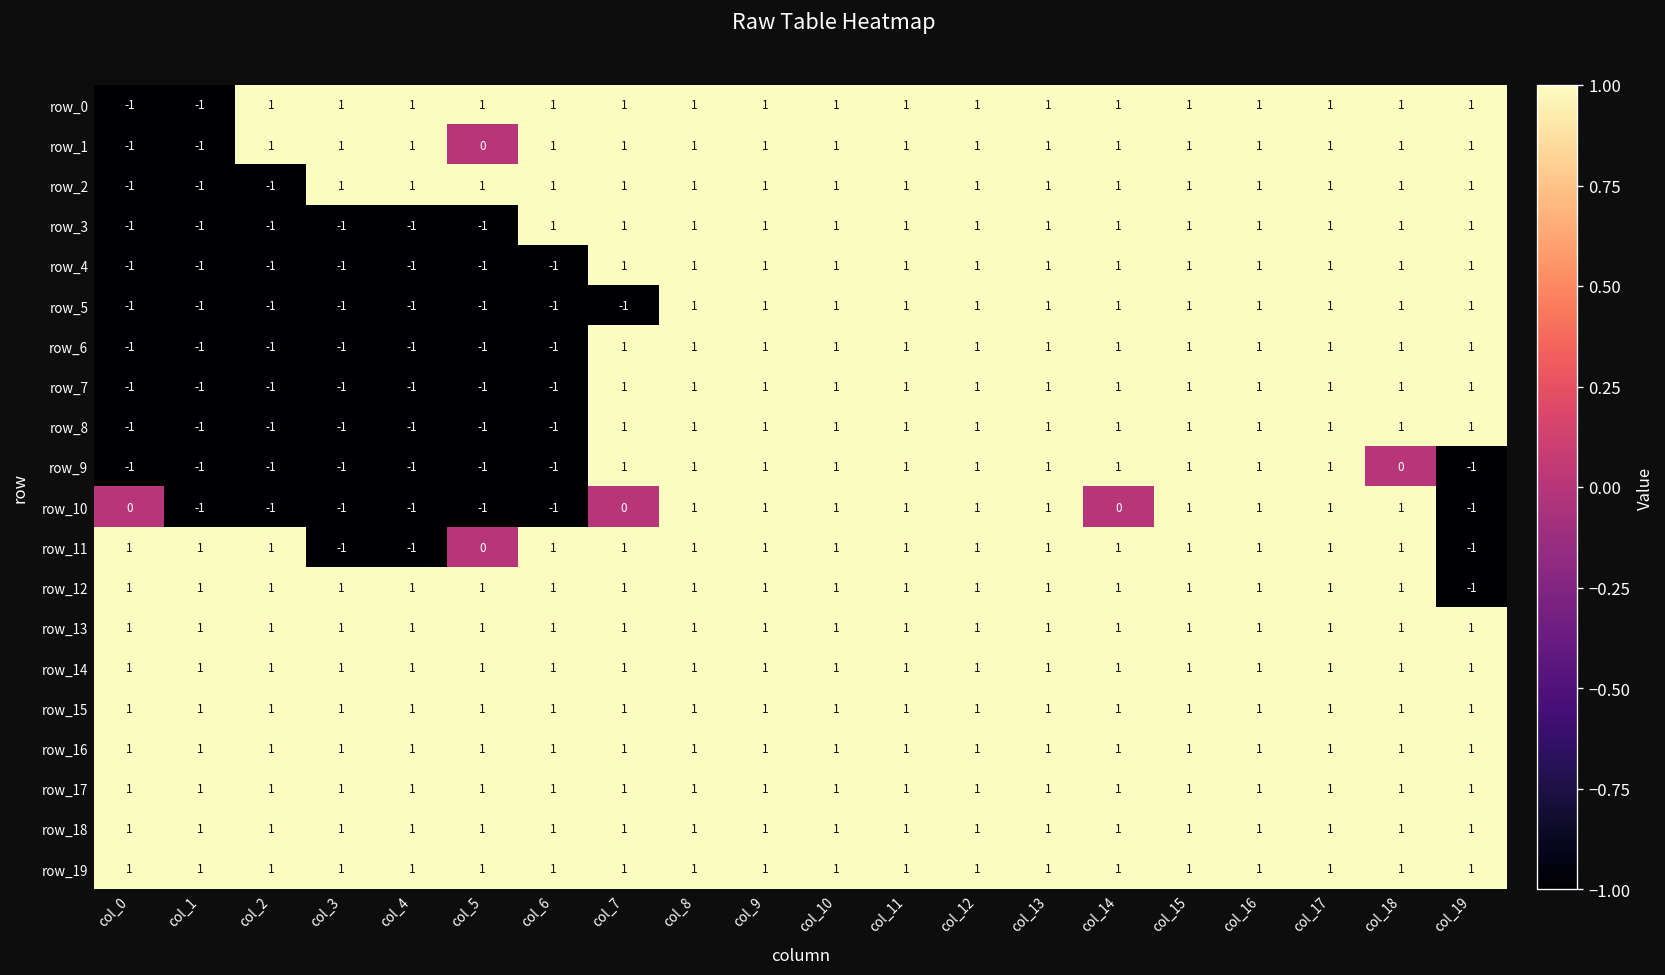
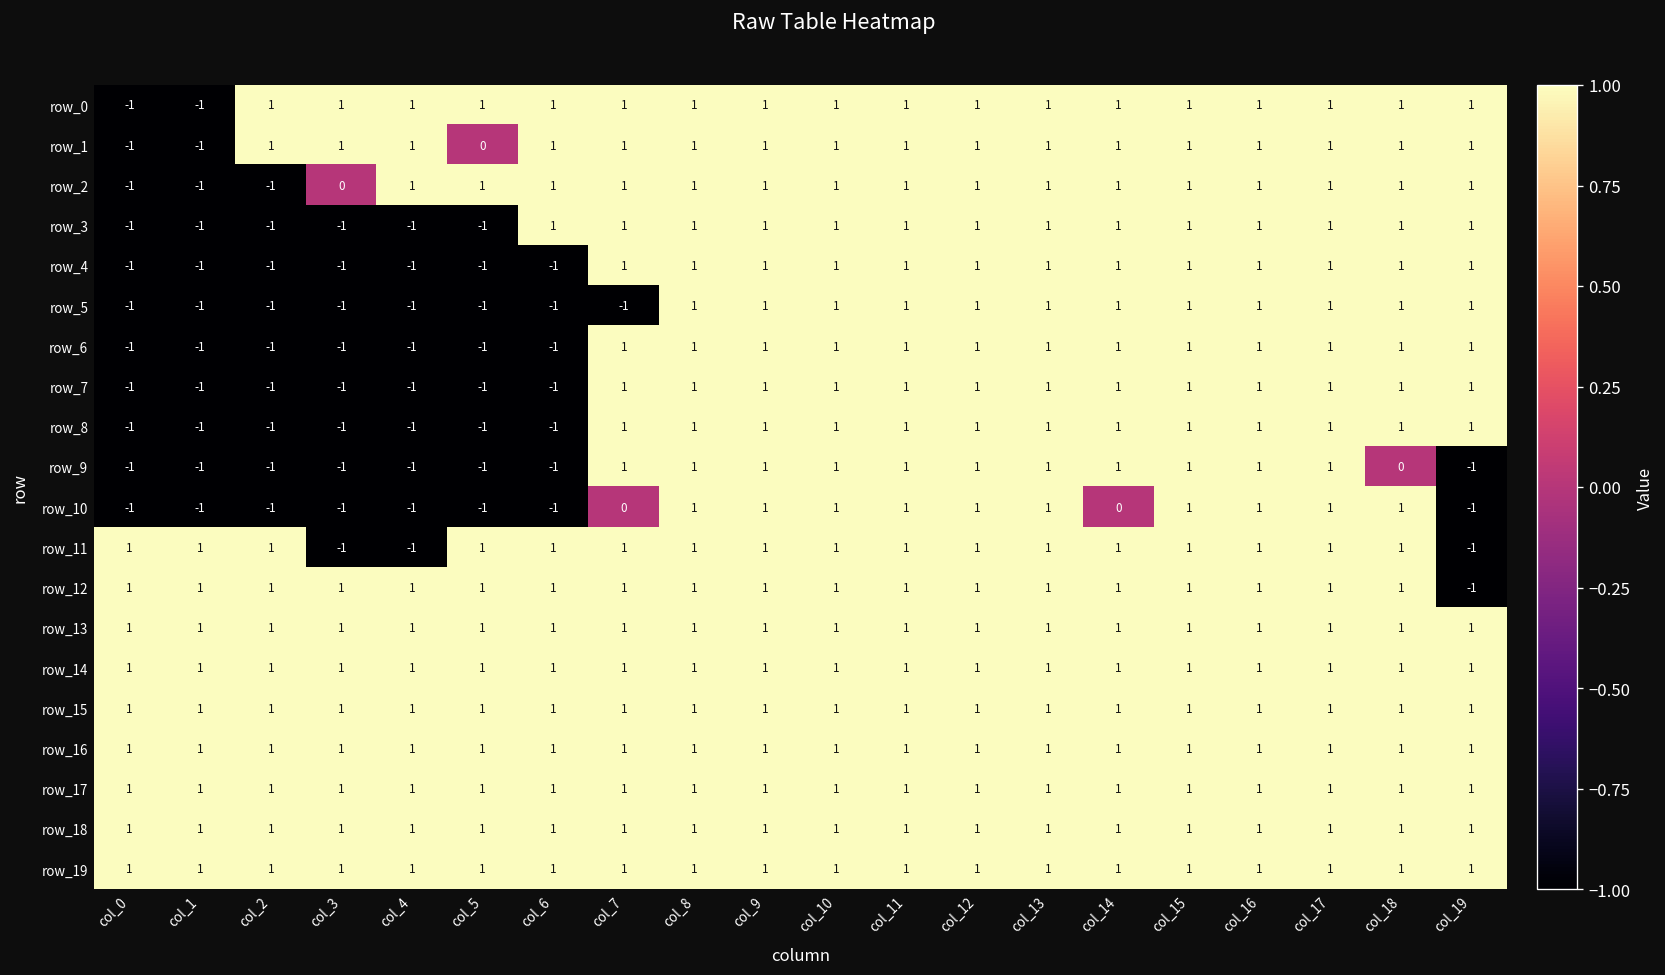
row_2, col_3: 1 -> 0
row_10, col_0: 0 -> -1
row_11, col_5: 0 -> 1
